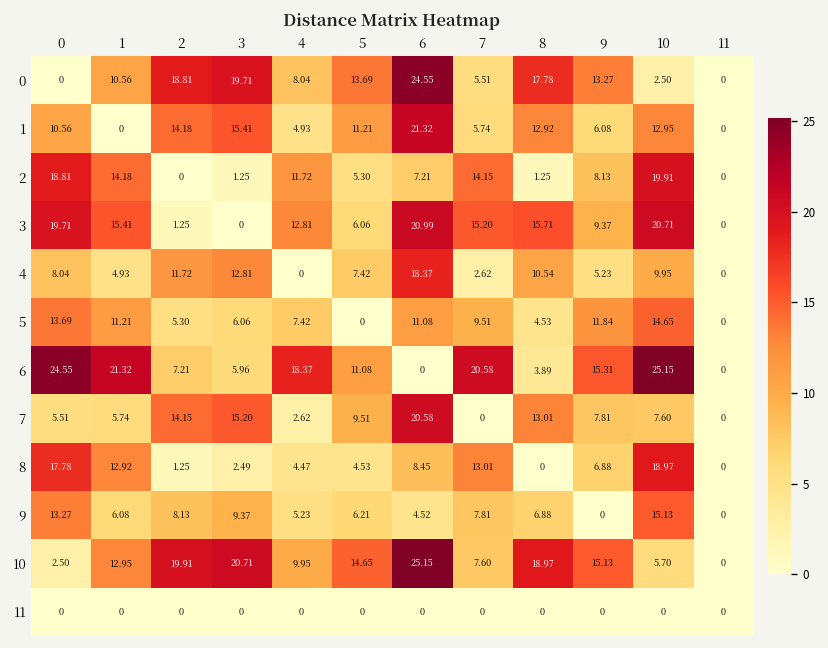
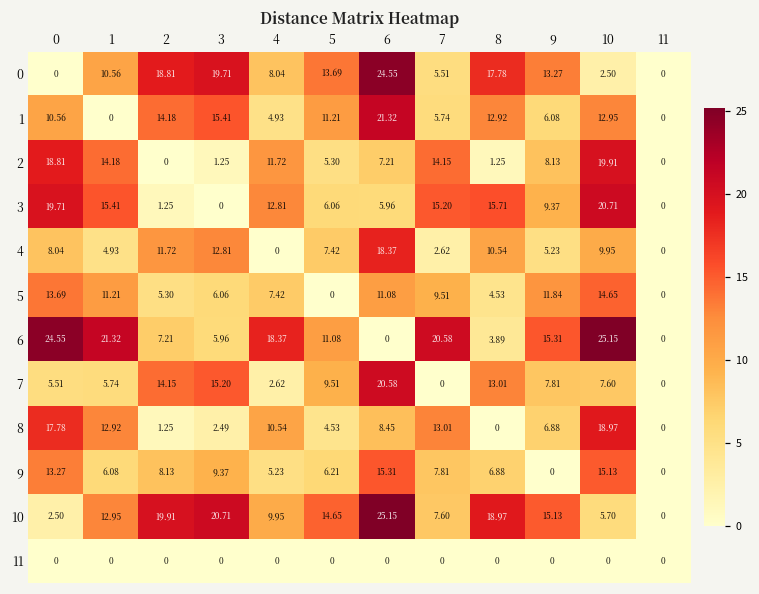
3, 6: 20.99 -> 5.96
8, 4: 4.47 -> 10.54
9, 6: 4.52 -> 15.31
